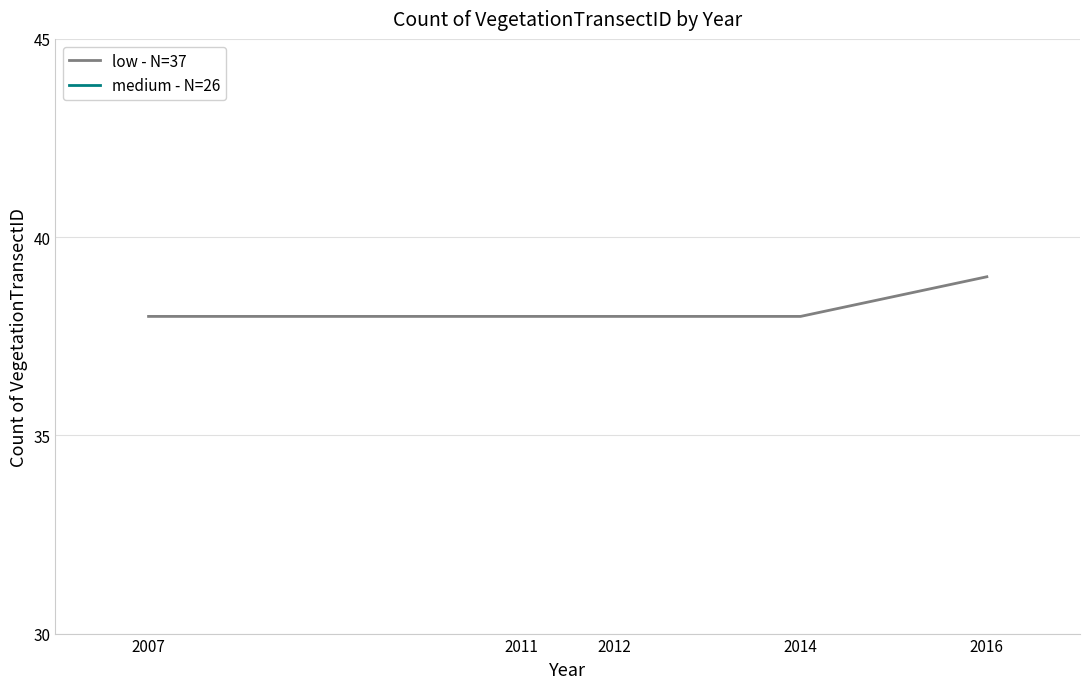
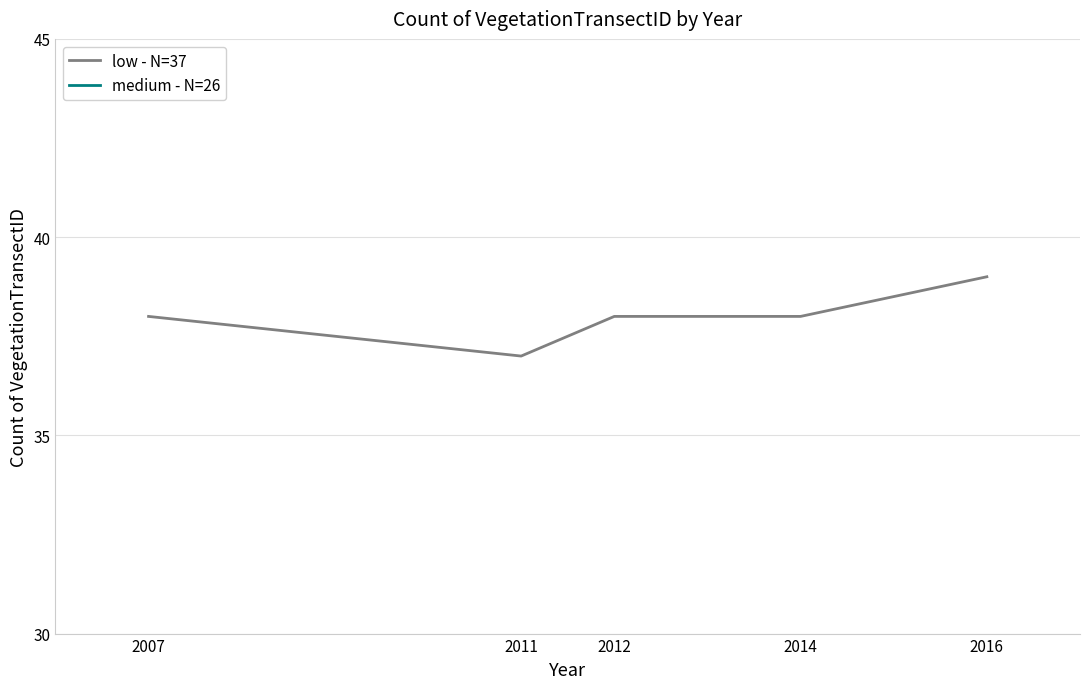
low - N=37, 2011: 38 -> 37
